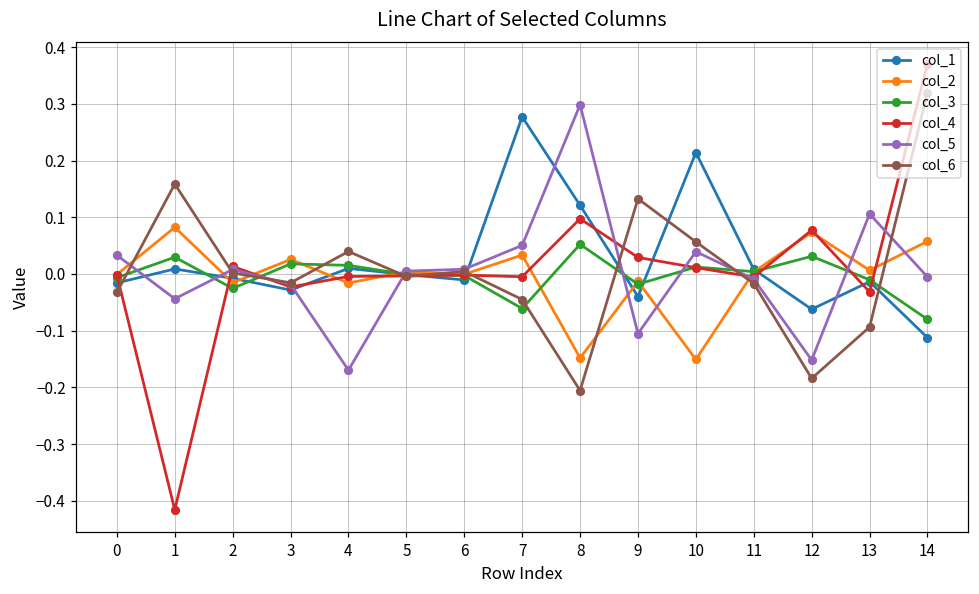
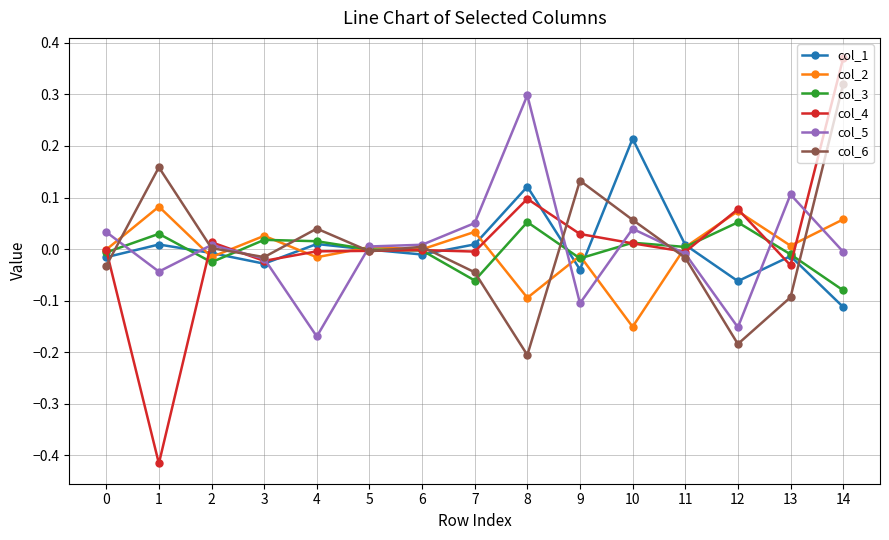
col_1, 7: 0.28 -> 0.01
col_2, 8: -0.15 -> -0.09
col_3, 12: 0.03 -> 0.05
